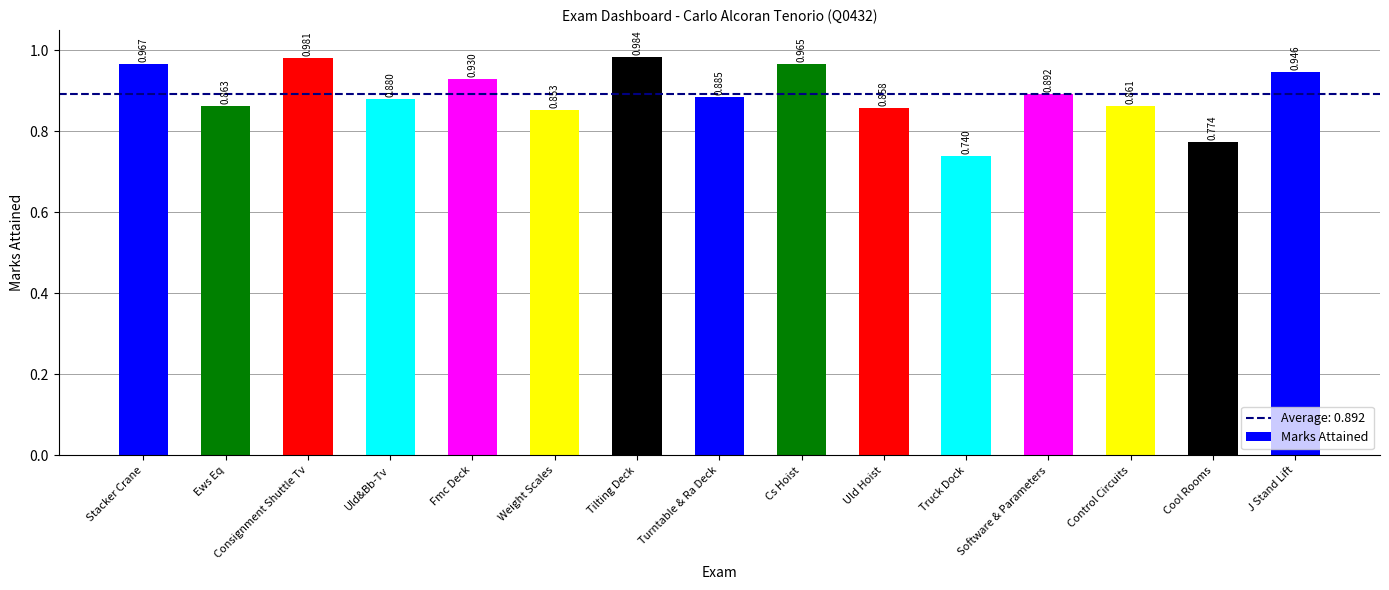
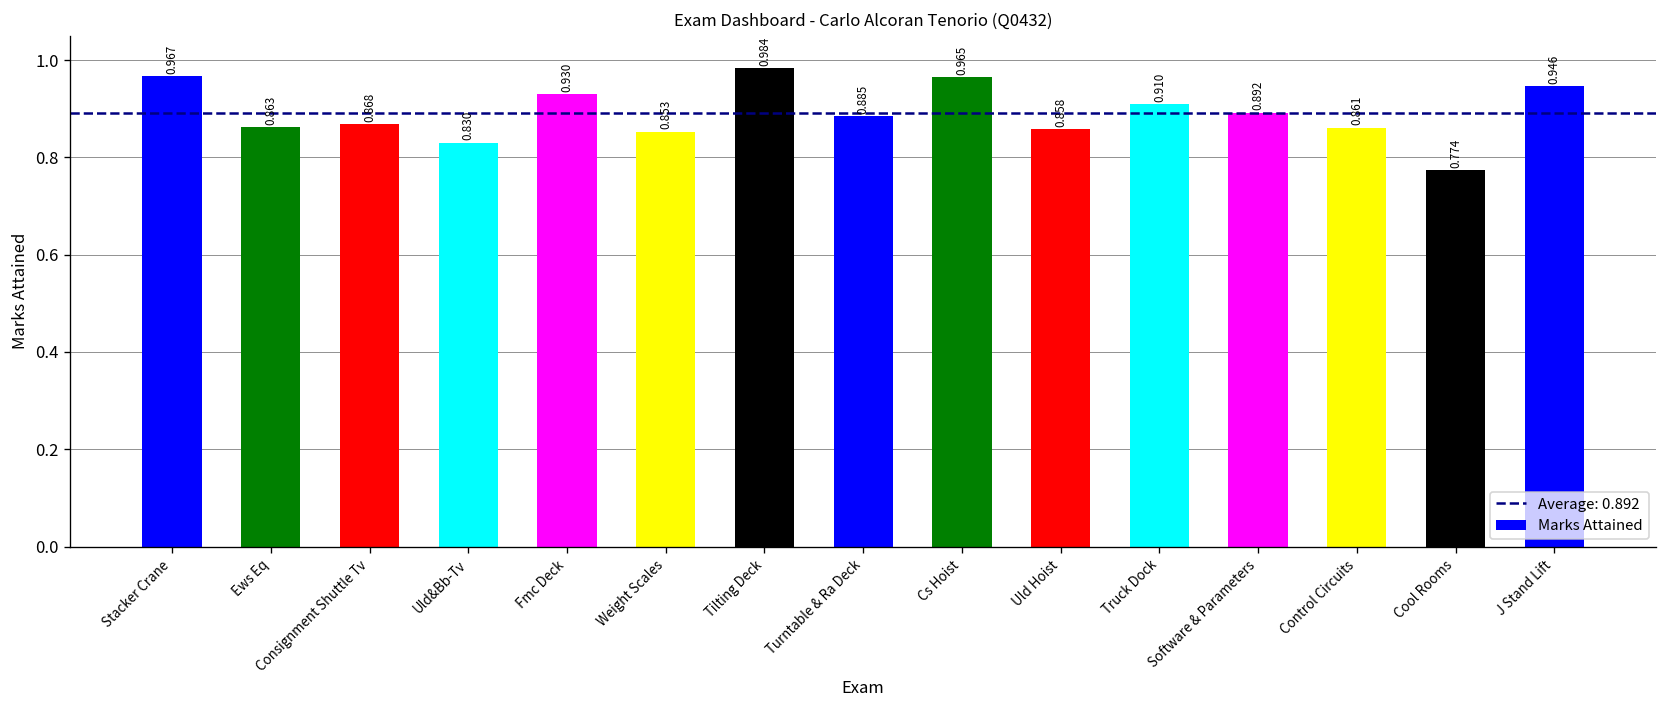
Consignment Shuttle Tv: 0.981 -> 0.868
Uld&Bb-Tv: 0.880 -> 0.830
Truck Dock: 0.740 -> 0.910
